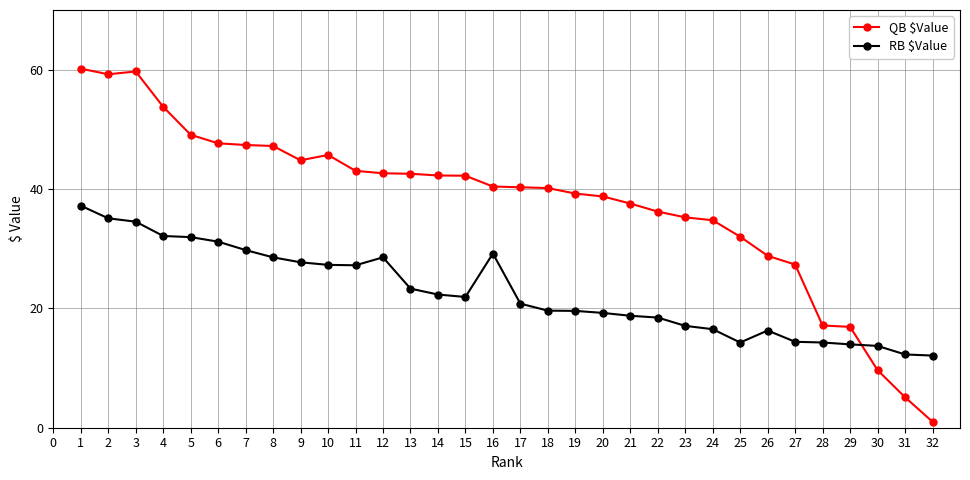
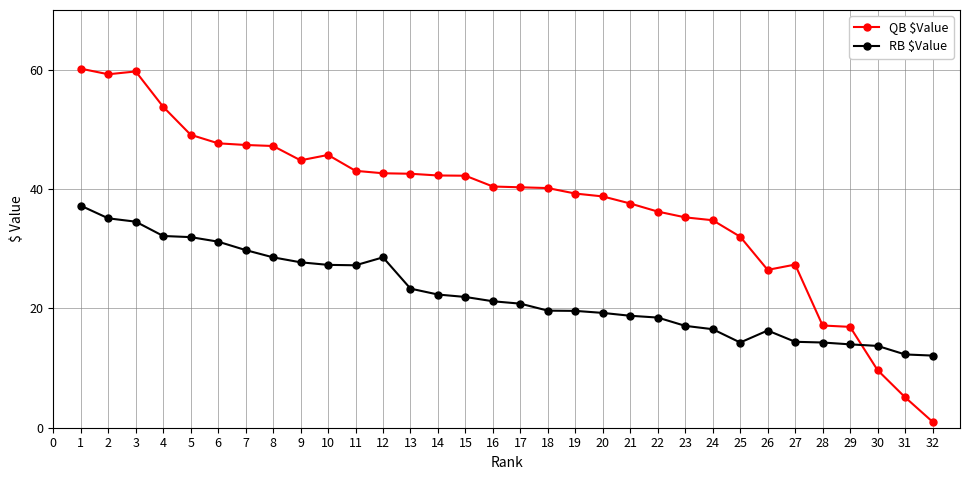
RB $Value, 16: 29 -> 21
QB $Value, 26: 29 -> 26
